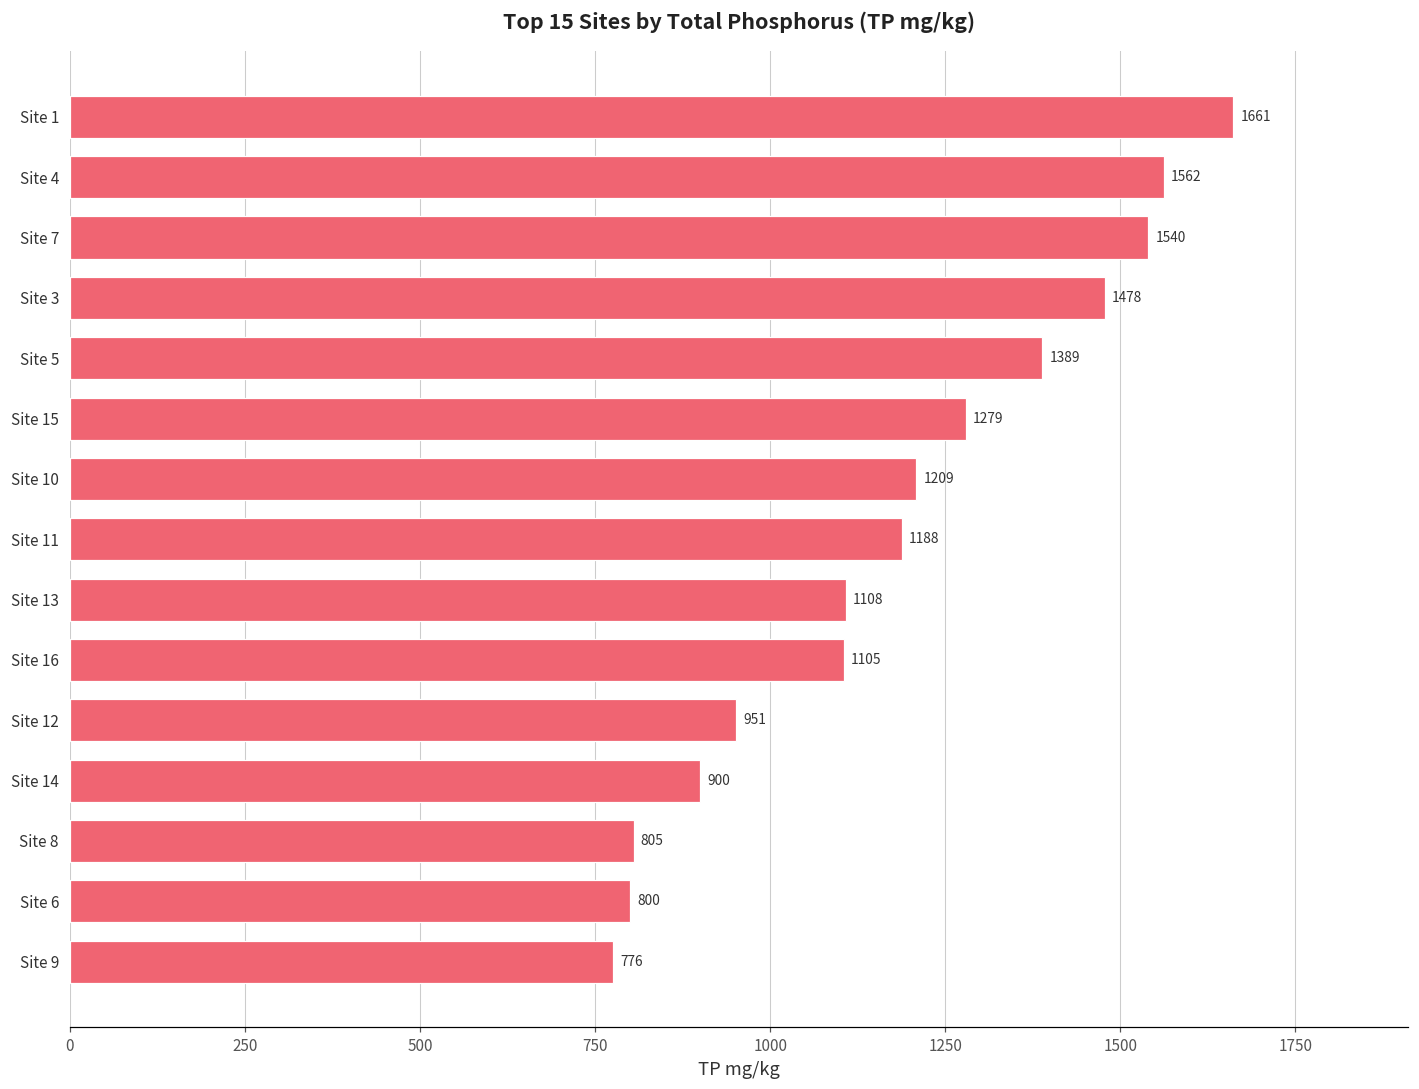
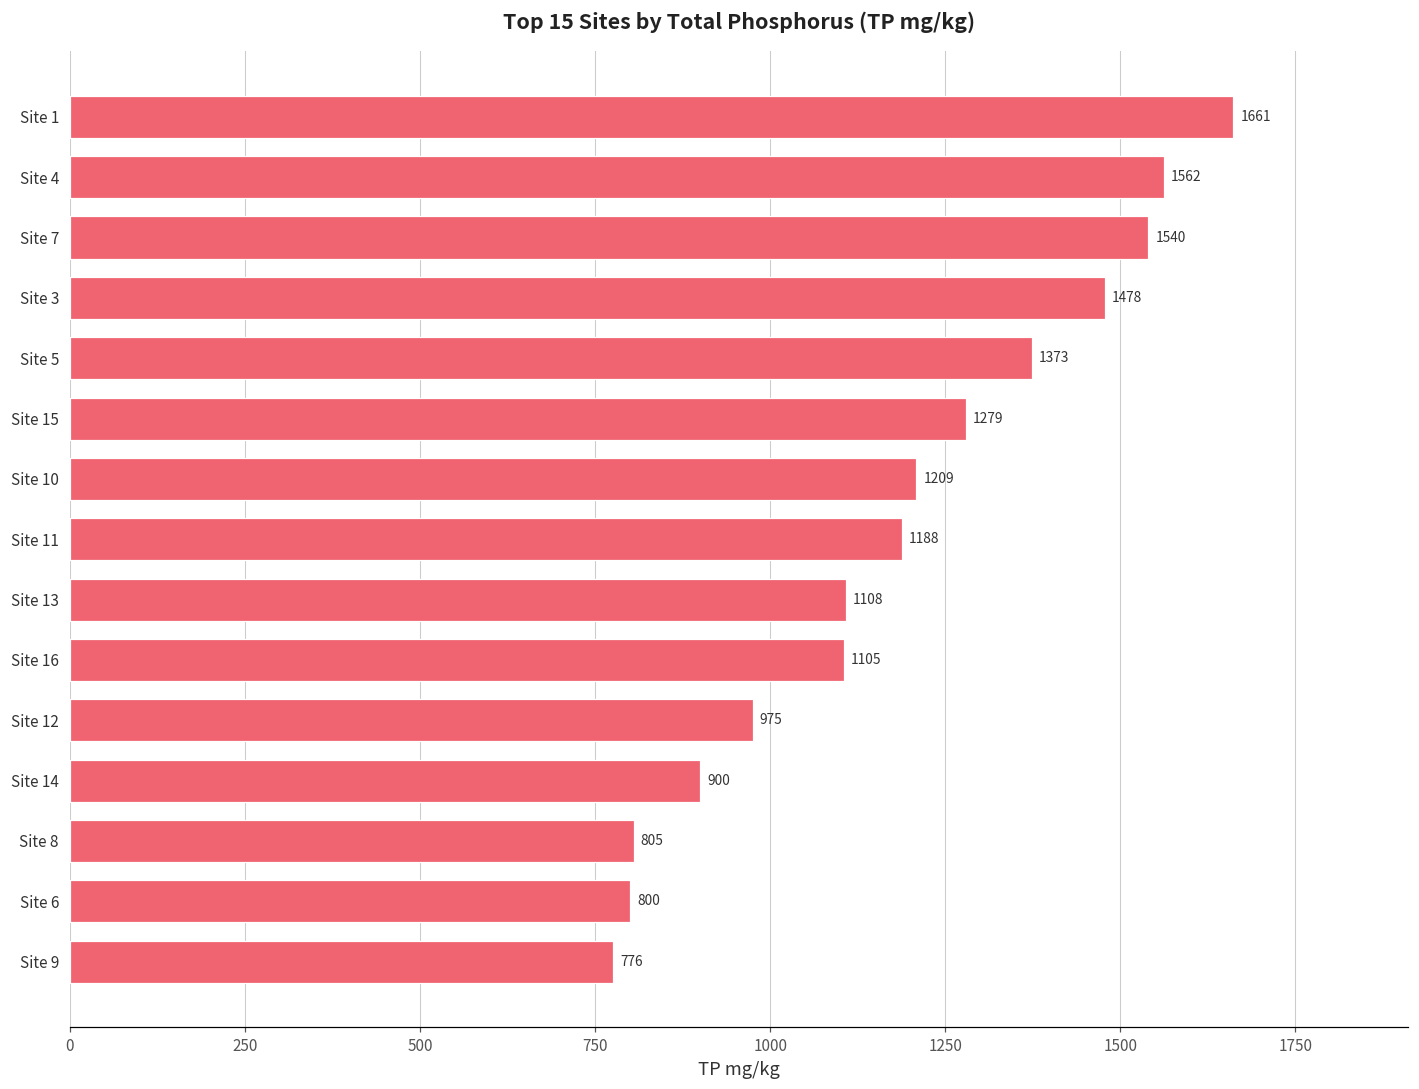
Site 5: 1389 -> 1373
Site 12: 951 -> 975
